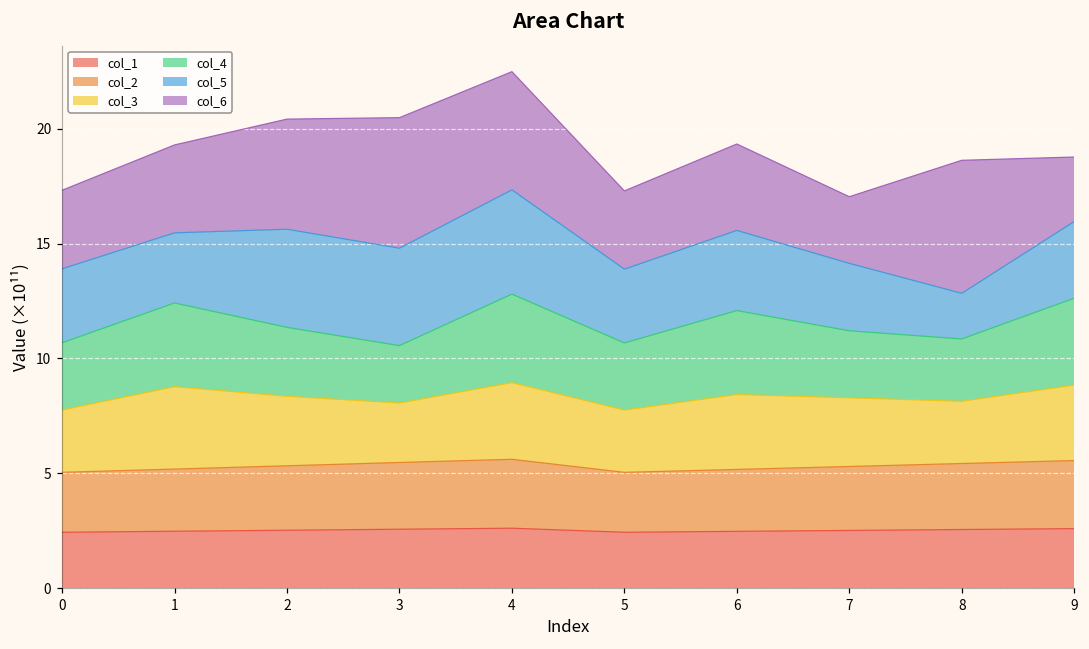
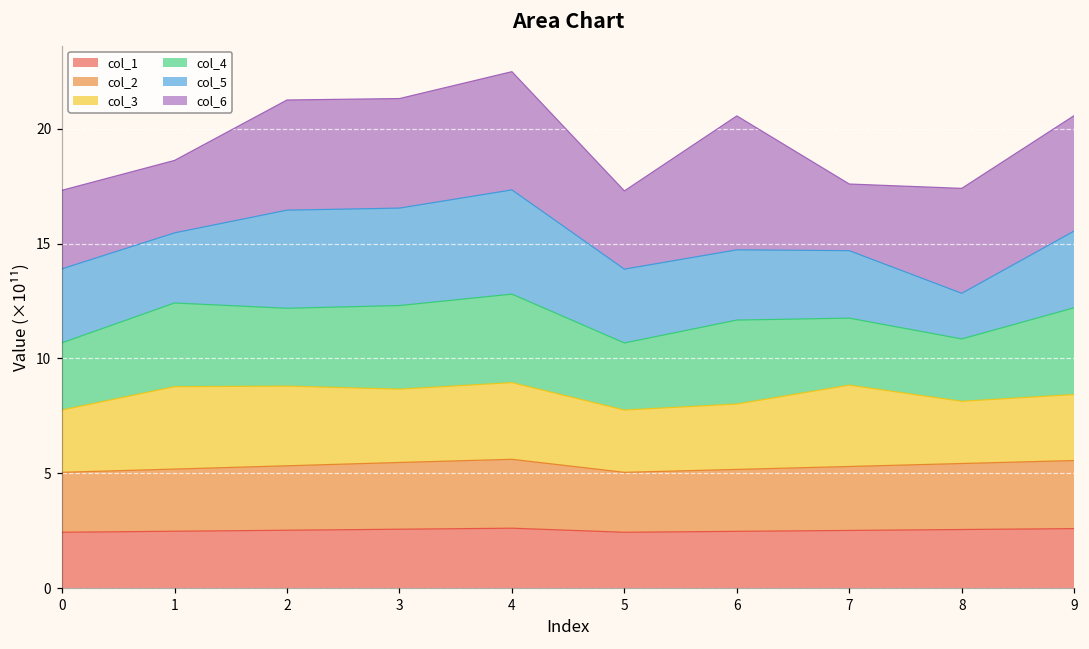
col_6, 1: 3.8 -> 3.2
col_3, 2: 3.0 -> 3.5
col_4, 2: 3.0 -> 3.4
col_3, 3: 2.6 -> 3.2
col_4, 3: 2.5 -> 3.6
col_6, 3: 5.7 -> 4.8
col_3, 6: 3.3 -> 2.8
col_5, 6: 3.5 -> 3.1
col_6, 6: 3.8 -> 5.8
col_3, 7: 3.0 -> 3.5
col_6, 8: 5.8 -> 4.6
col_3, 9: 3.3 -> 2.9
col_6, 9: 2.8 -> 5.0
